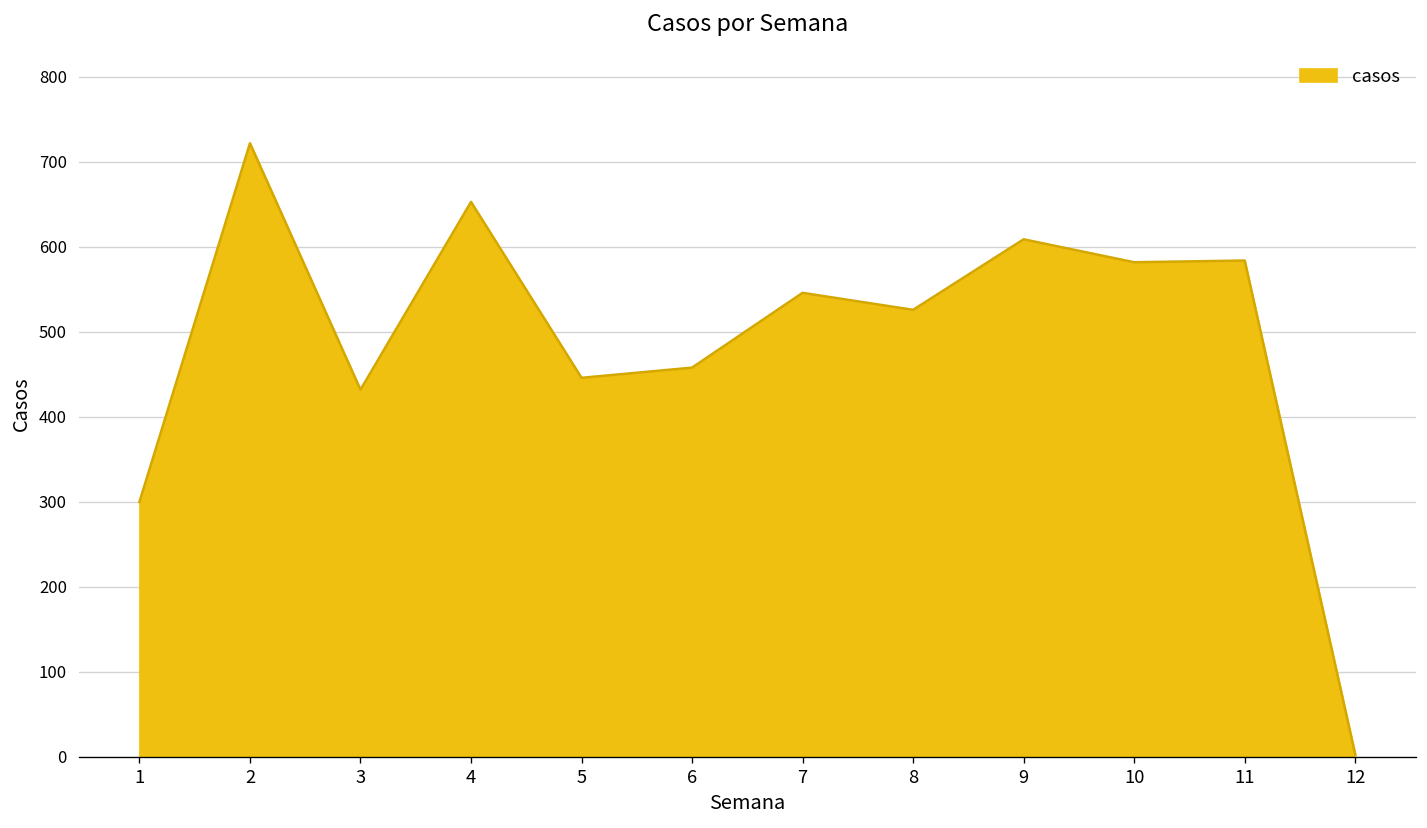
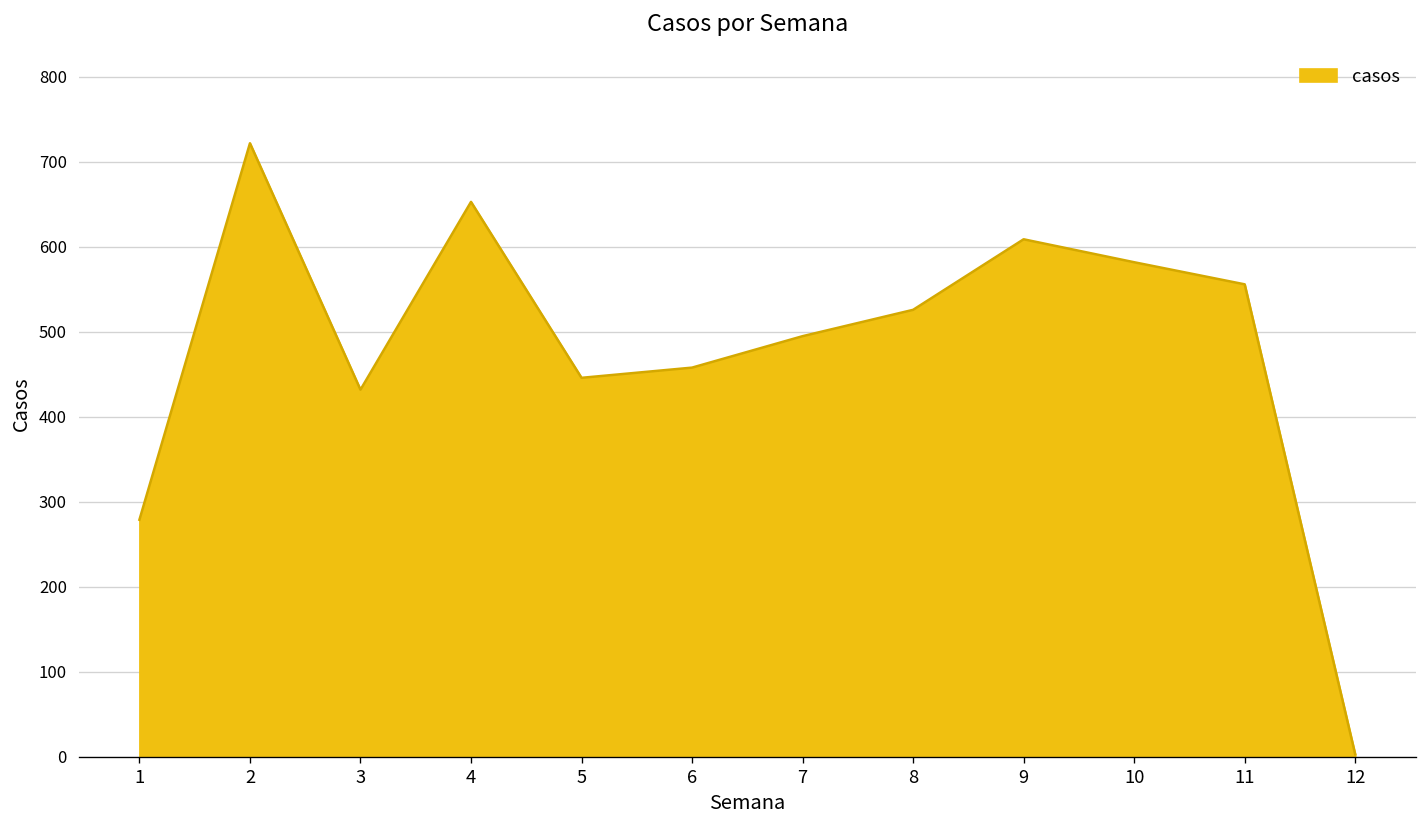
1: 300 -> 280
7: 550 -> 500
11: 580 -> 560
